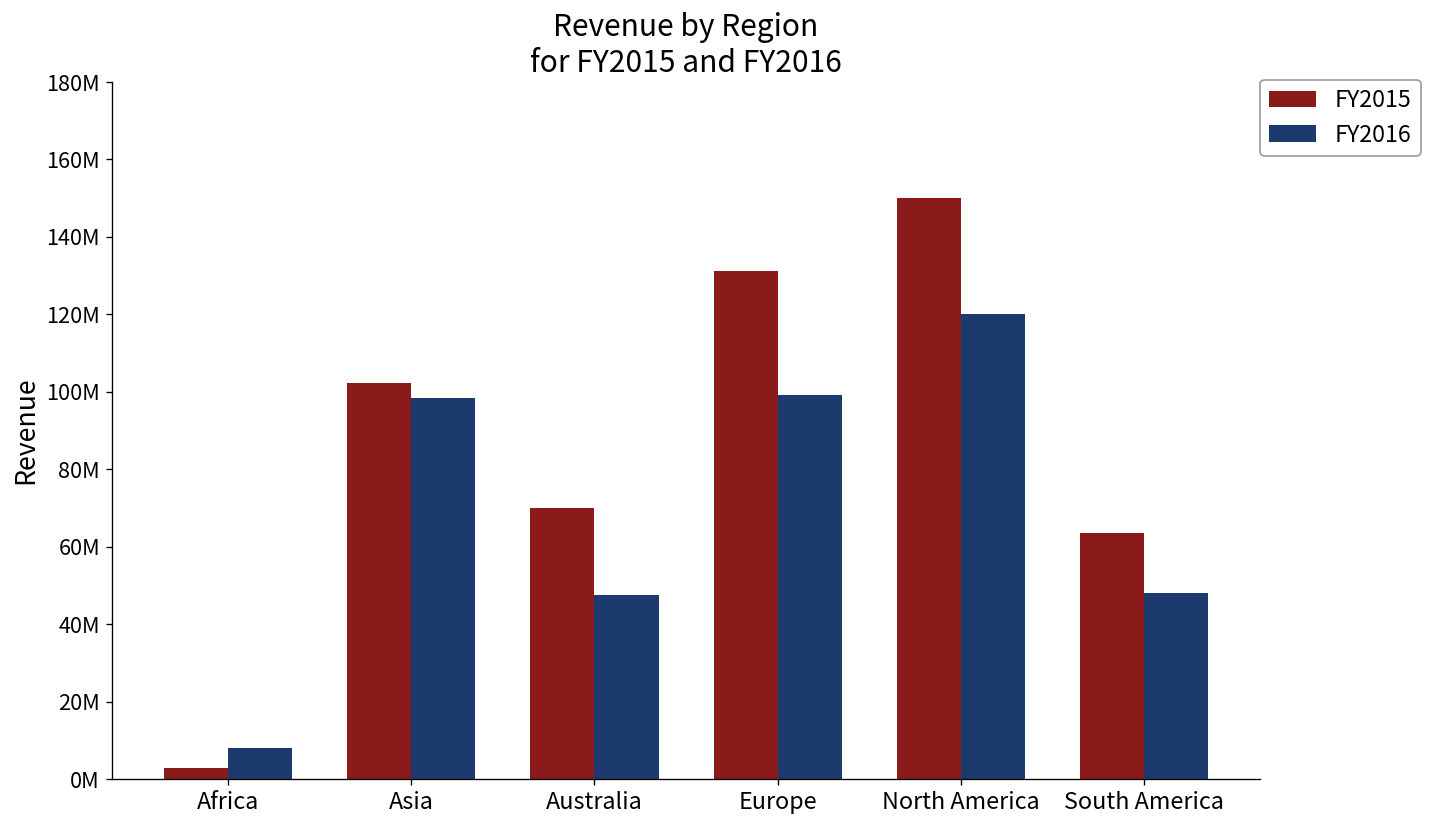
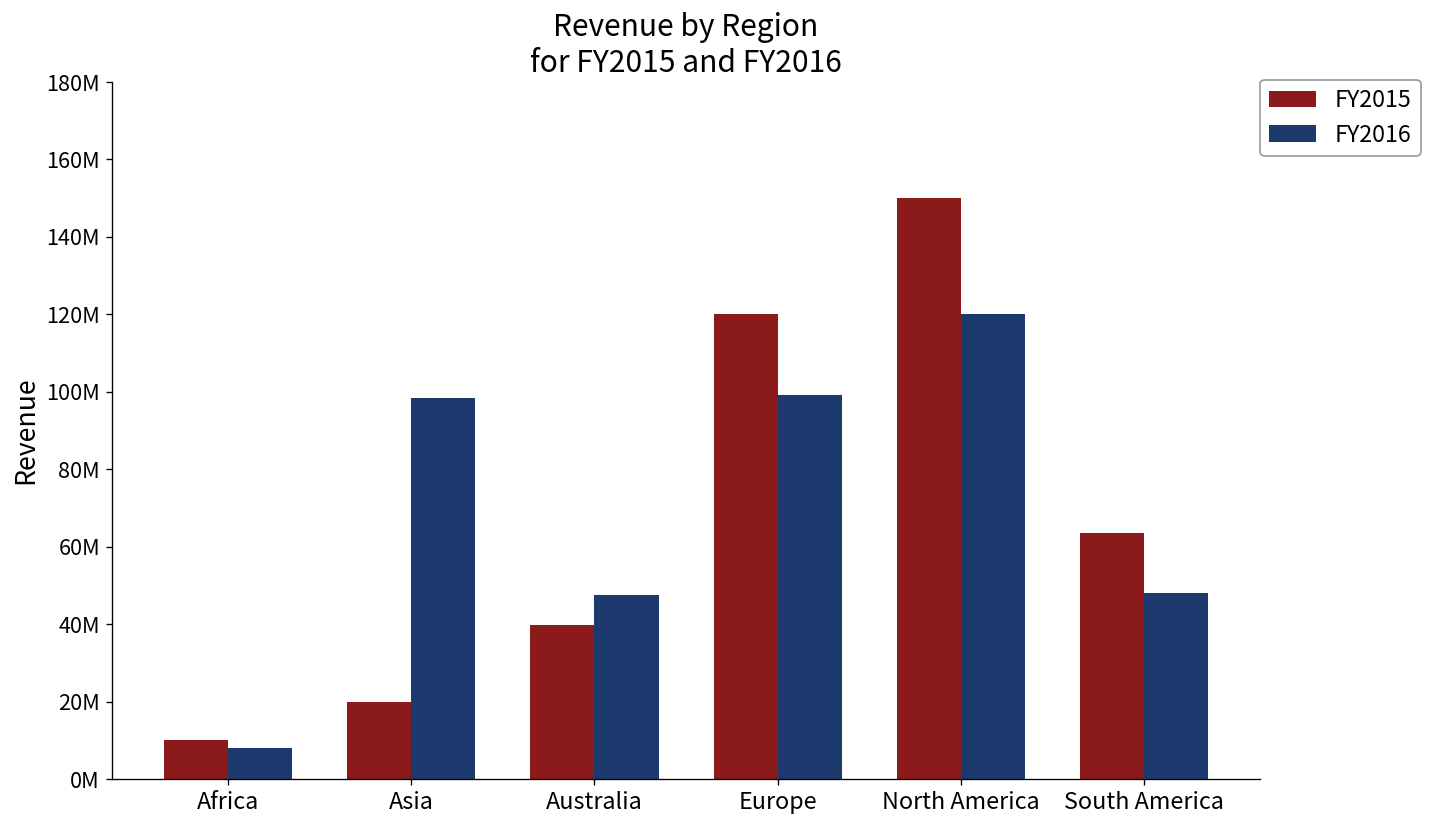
FY2015, Africa: 3000000 -> 10000000
FY2015, Asia: 102000000 -> 20000000
FY2015, Australia: 70000000 -> 40000000
FY2015, Europe: 131000000 -> 120000000
